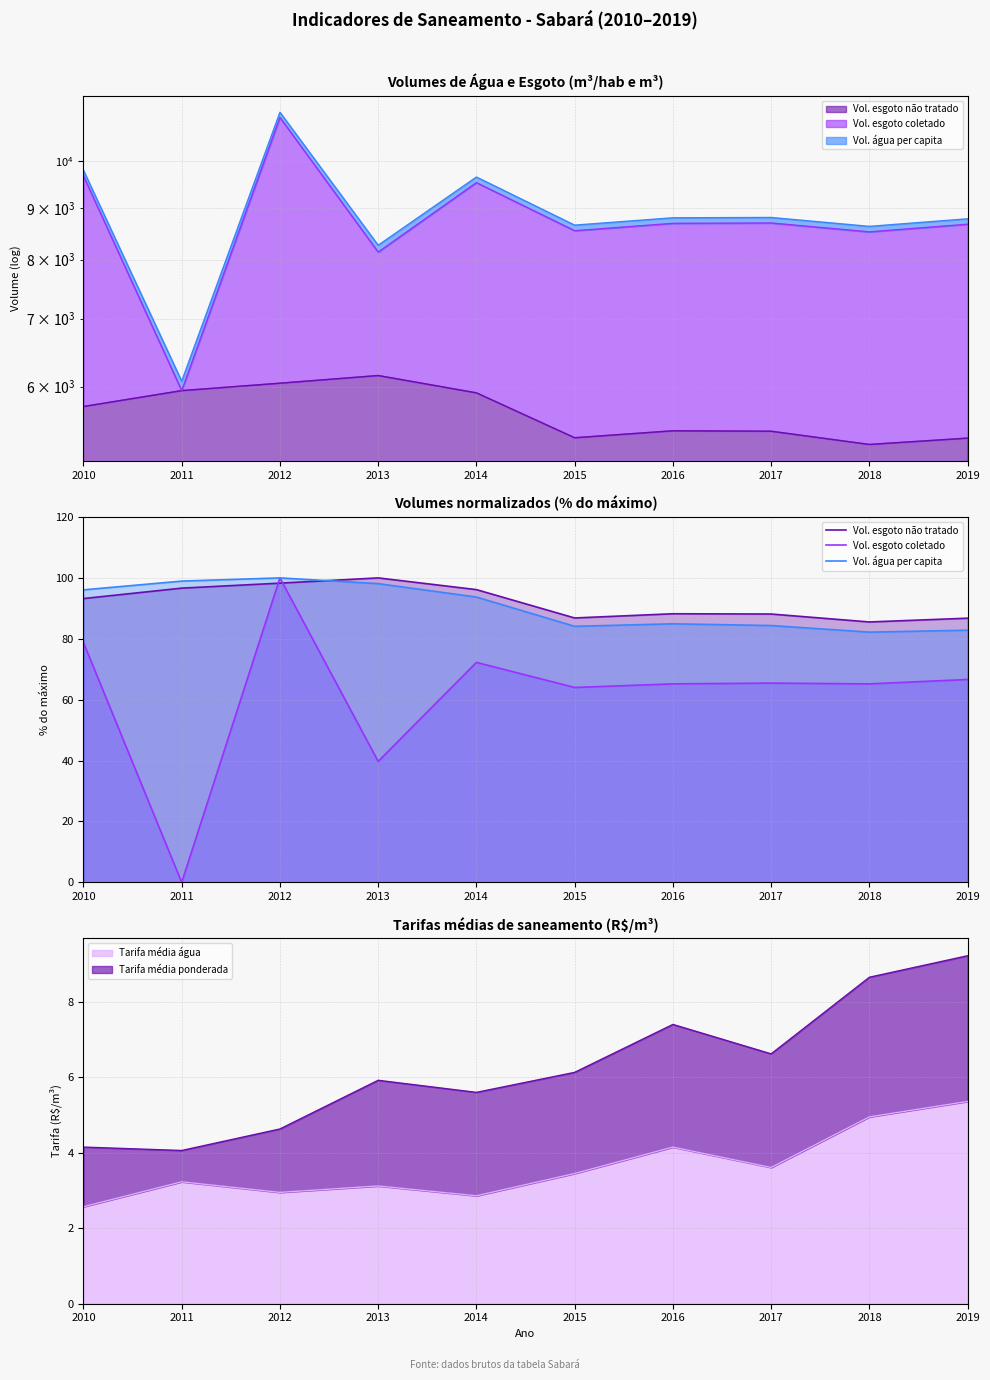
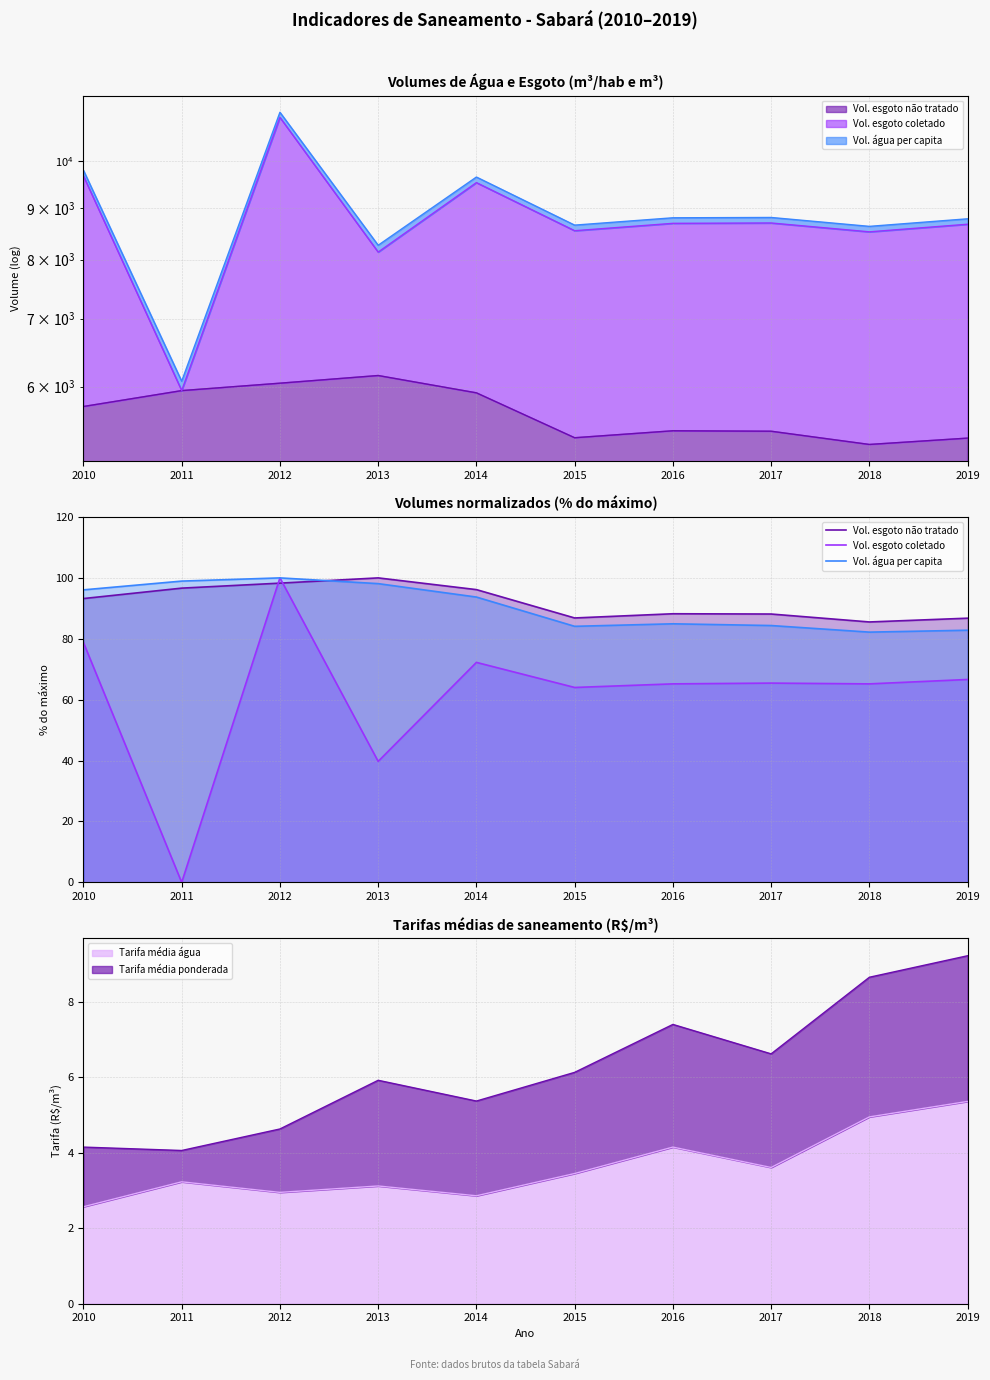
Tarifas médias de saneamento (R$/m³), Tarifa média ponderada, 2014: 2.7 -> 2.5
